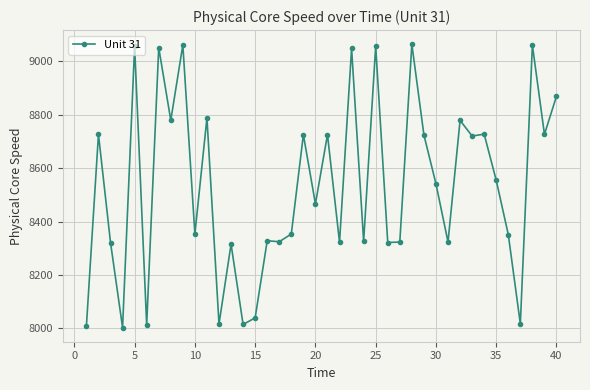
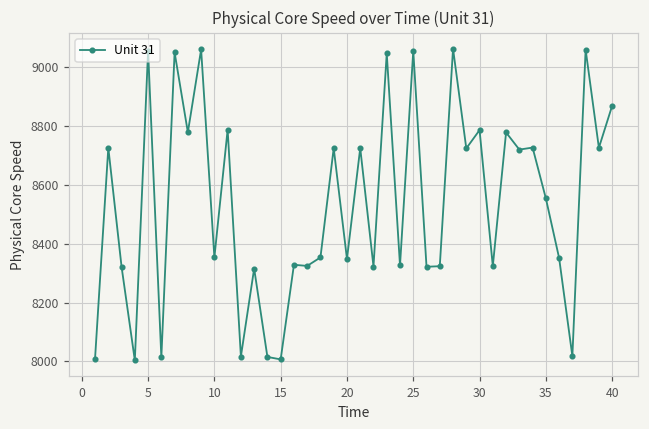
15: 8040 -> 8010
20: 8470 -> 8350
30: 8540 -> 8790
